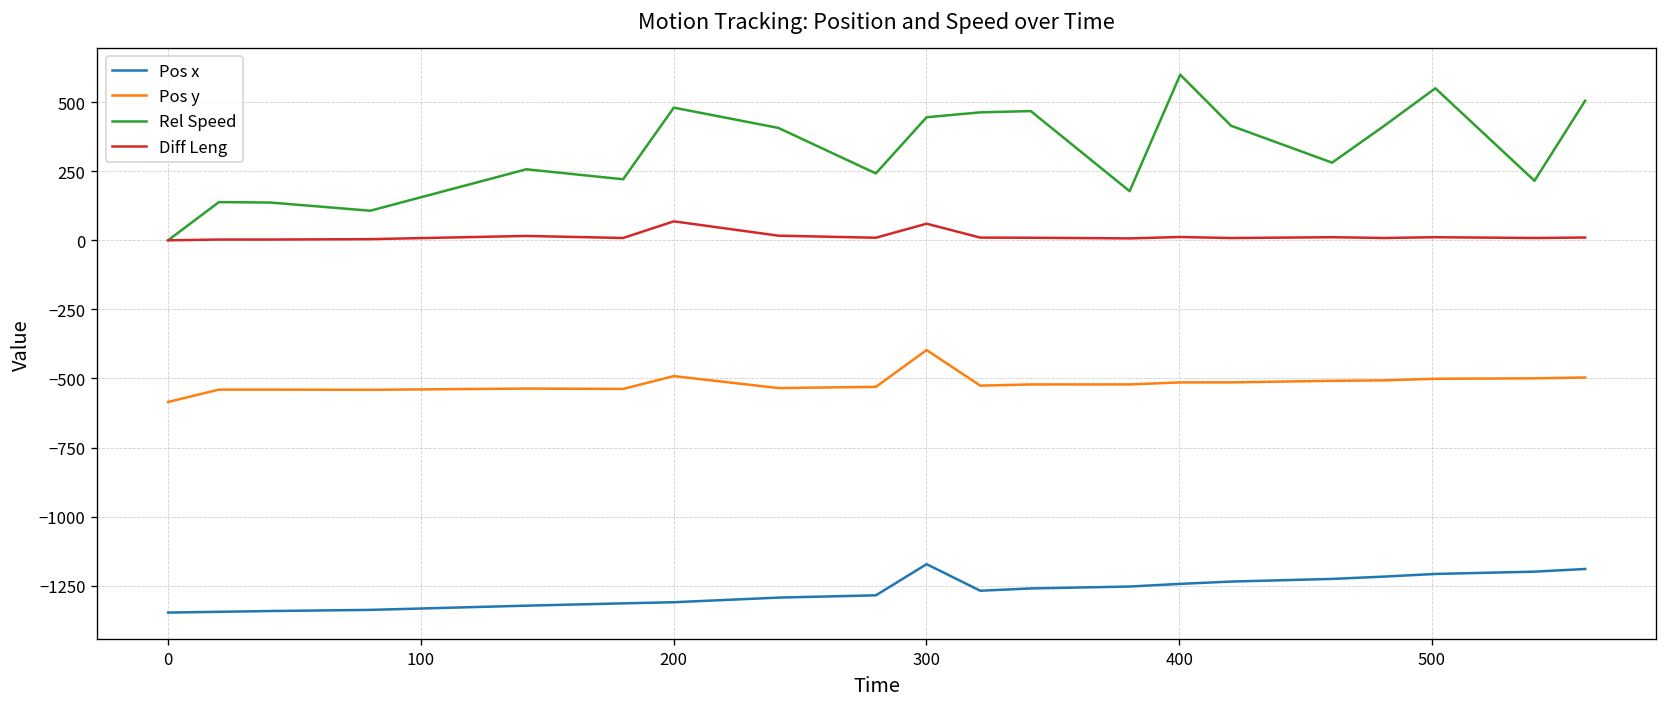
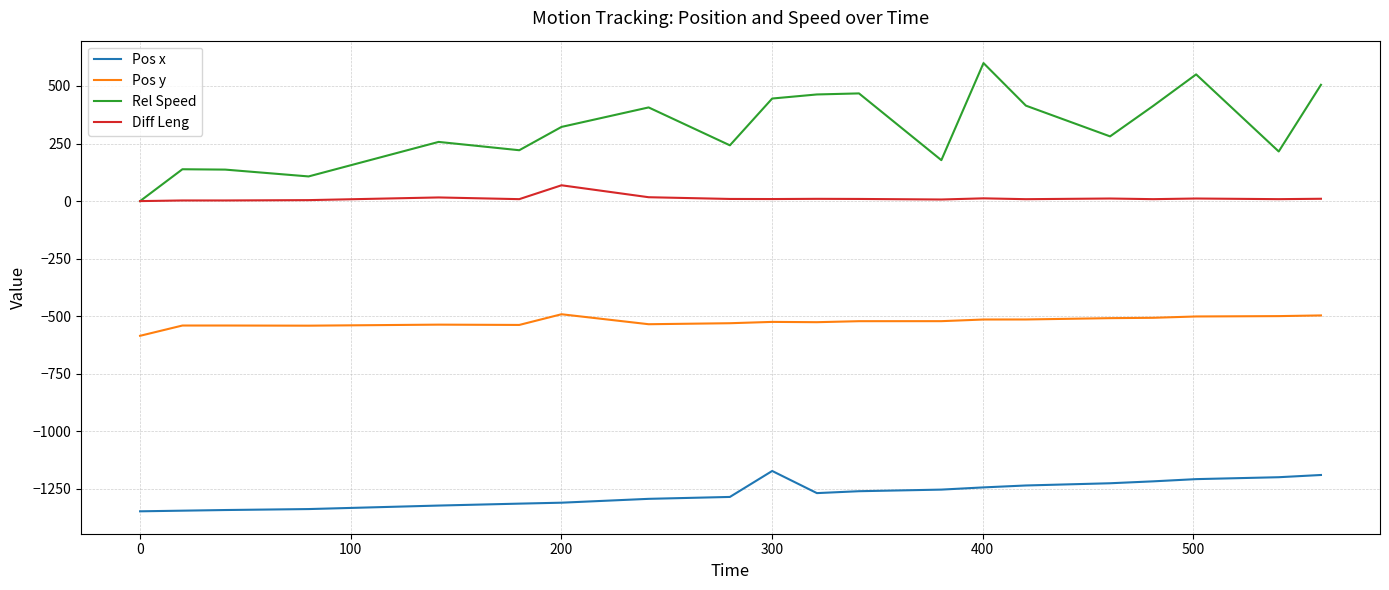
Rel Speed, 200: 480 -> 320
Pos y, 300: -400 -> -520
Diff Leng, 300: 60 -> 10
